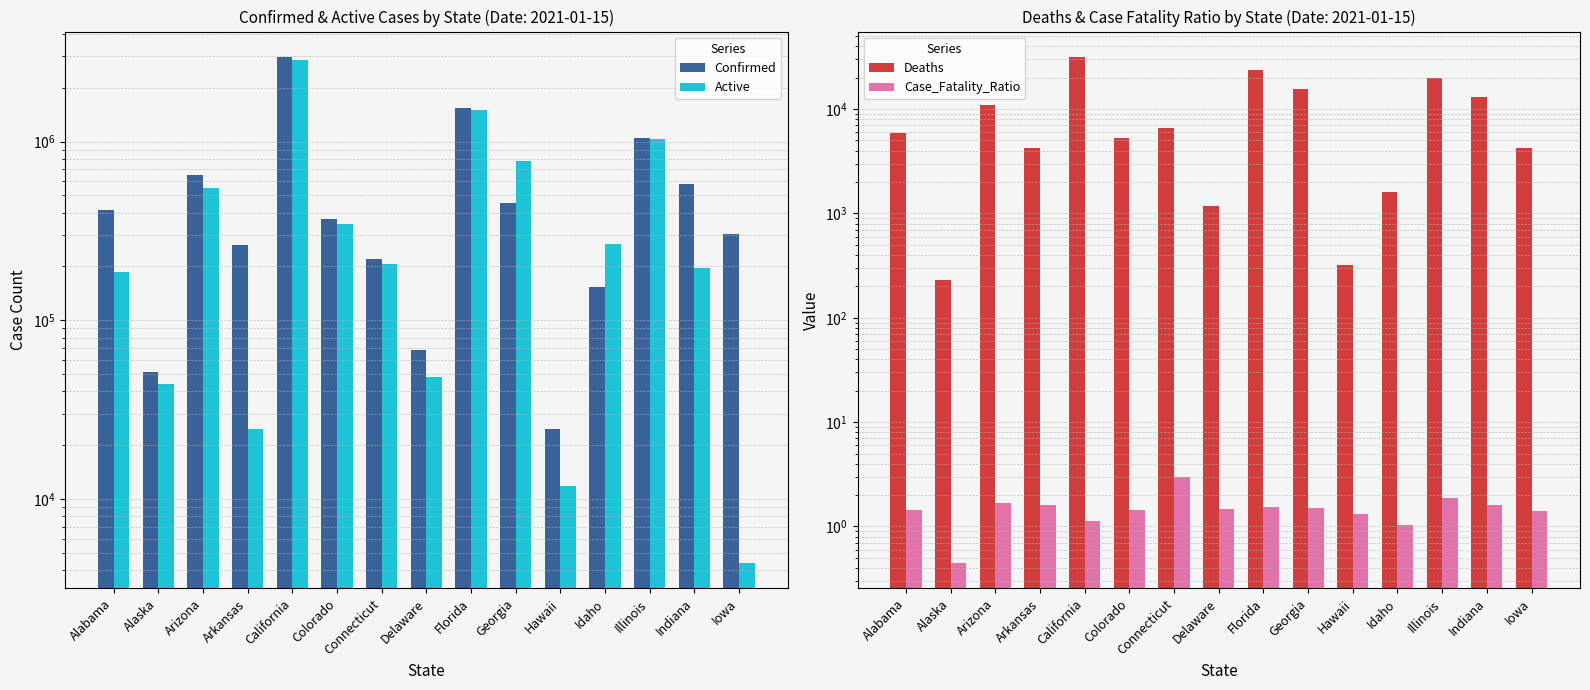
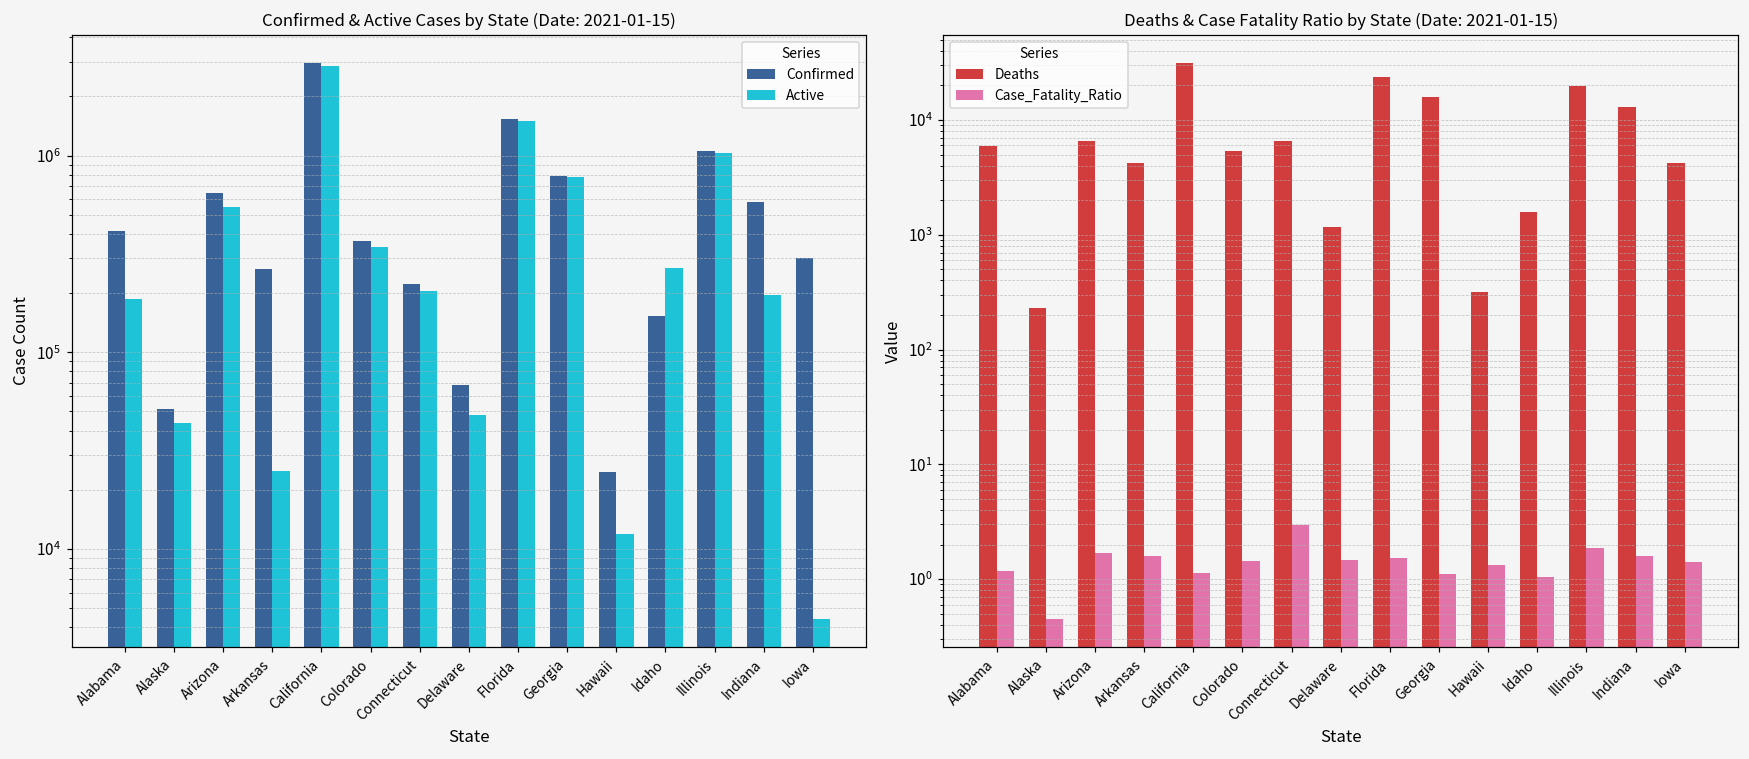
Confirmed & Active Cases by State (Date: 2021-01-15), Confirmed, Georgia: 460000 -> 800000
Deaths & Case Fatality Ratio by State (Date: 2021-01-15), Case_Fatality_Ratio, Alabama: 1.4 -> 1.2
Deaths & Case Fatality Ratio by State (Date: 2021-01-15), Deaths, Arizona: 11000 -> 7000
Deaths & Case Fatality Ratio by State (Date: 2021-01-15), Case_Fatality_Ratio, Georgia: 1.5 -> 1.1
